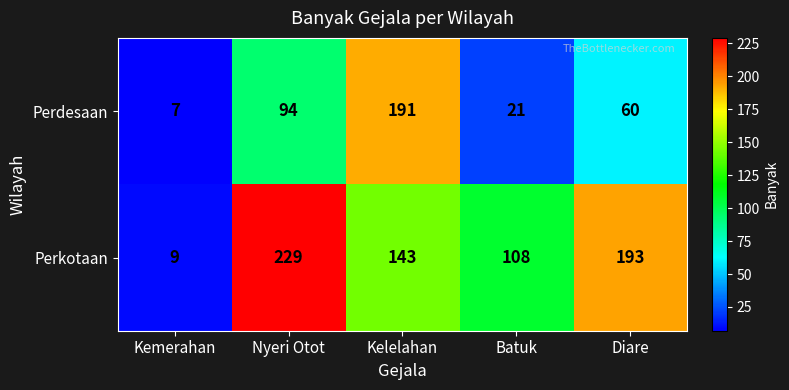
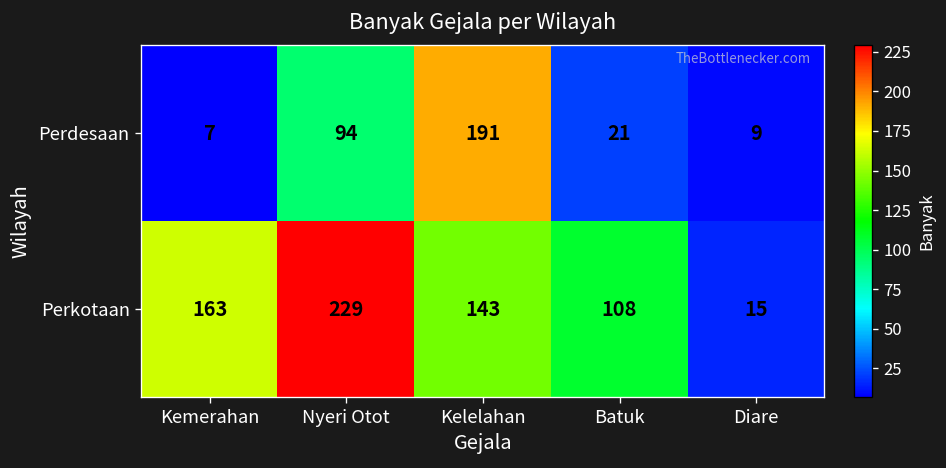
Perdesaan, Diare: 60 -> 9
Perkotaan, Kemerahan: 9 -> 163
Perkotaan, Diare: 193 -> 15
